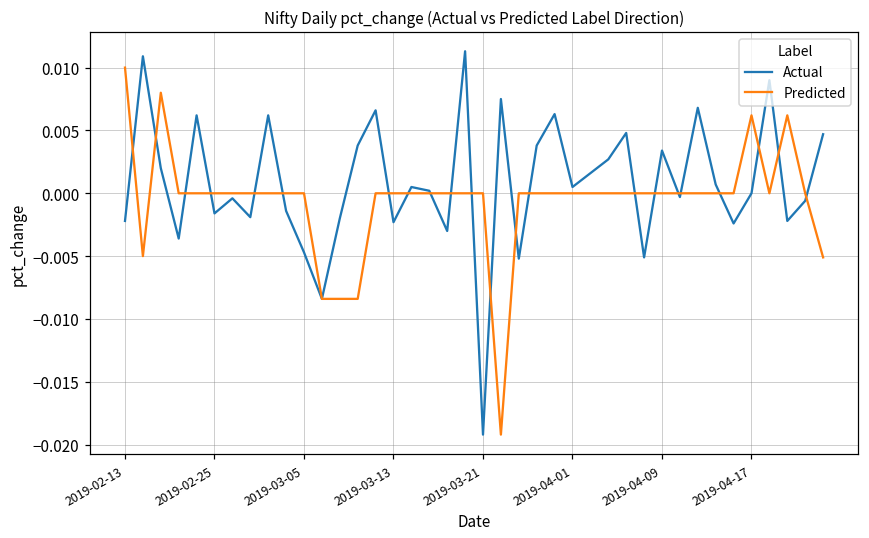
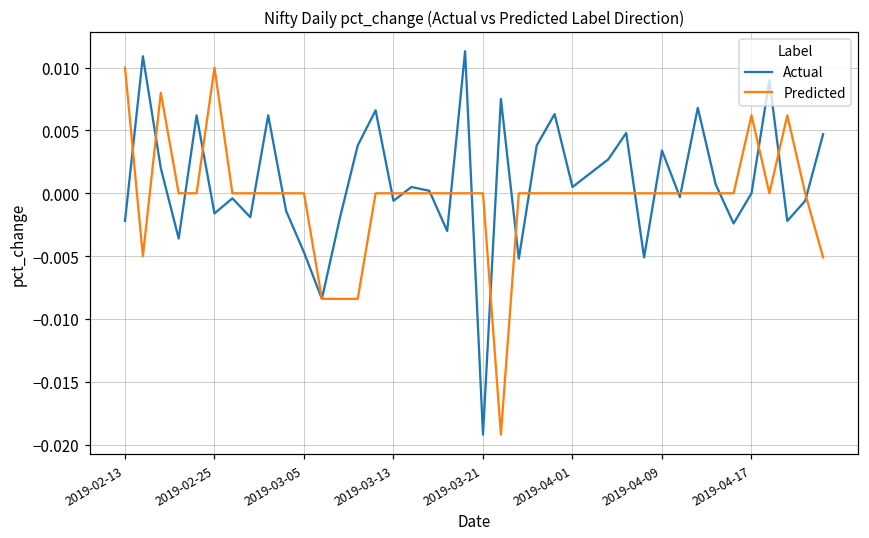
Predicted, 2019-02-25: 0.00 -> 0.01
Actual, 2019-03-13: -0.0023 -> -0.0006
